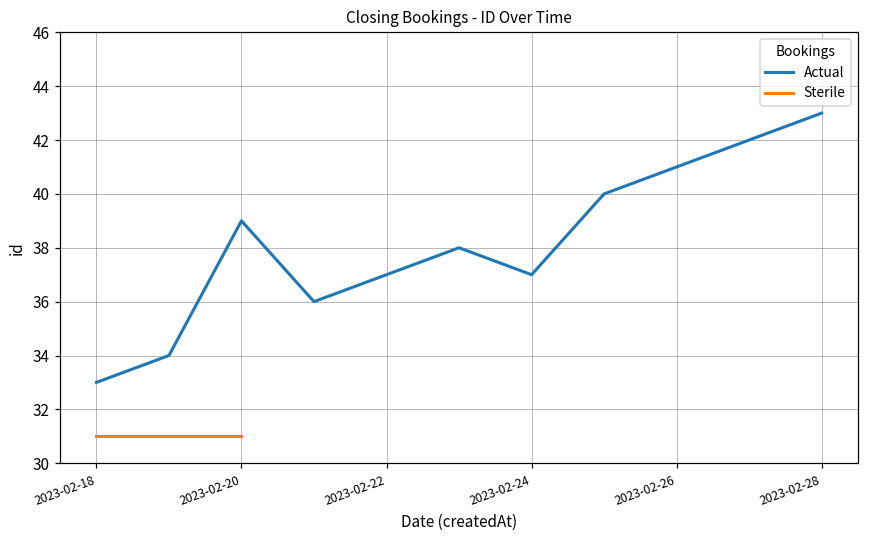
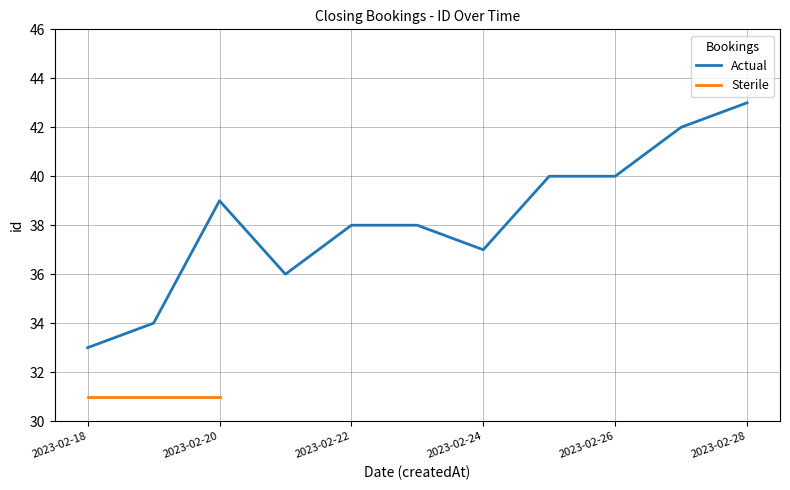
Actual, 2023-02-22: 37 -> 38
Actual, 2023-02-26: 41 -> 40
